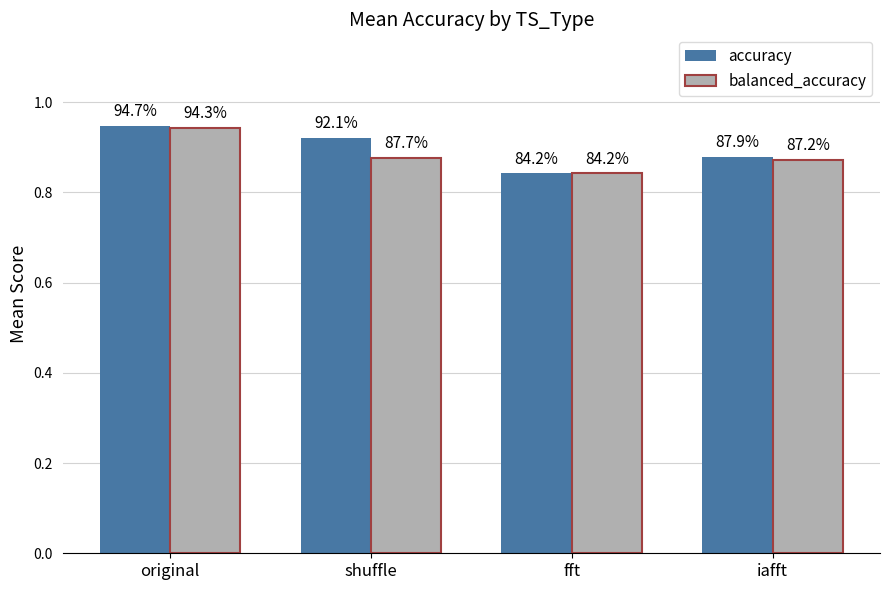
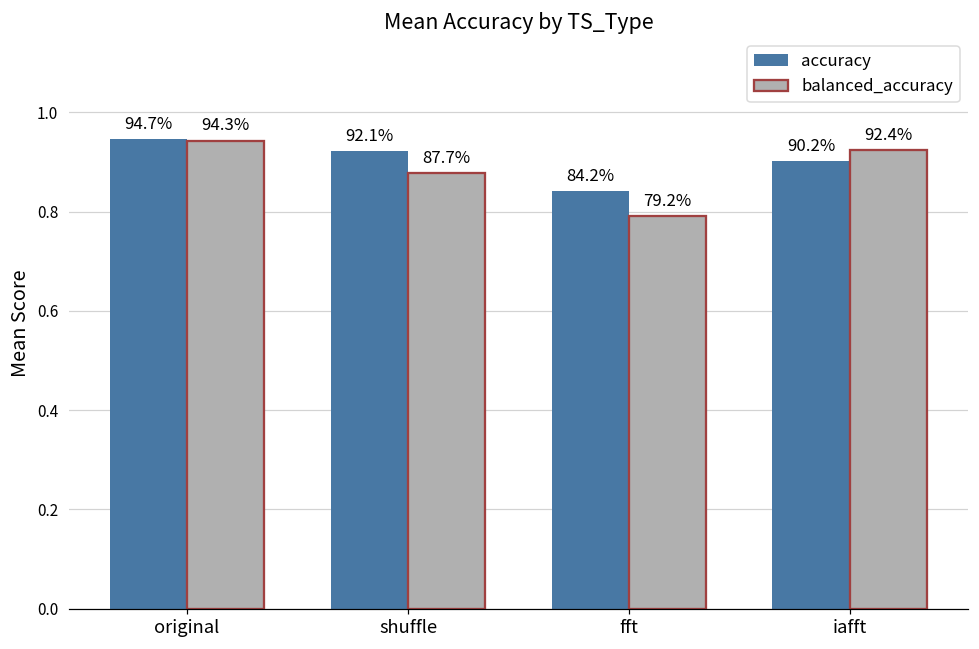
balanced_accuracy, fft: 84.2% -> 79.2%
accuracy, iafft: 87.9% -> 90.2%
balanced_accuracy, iafft: 87.2% -> 92.4%
